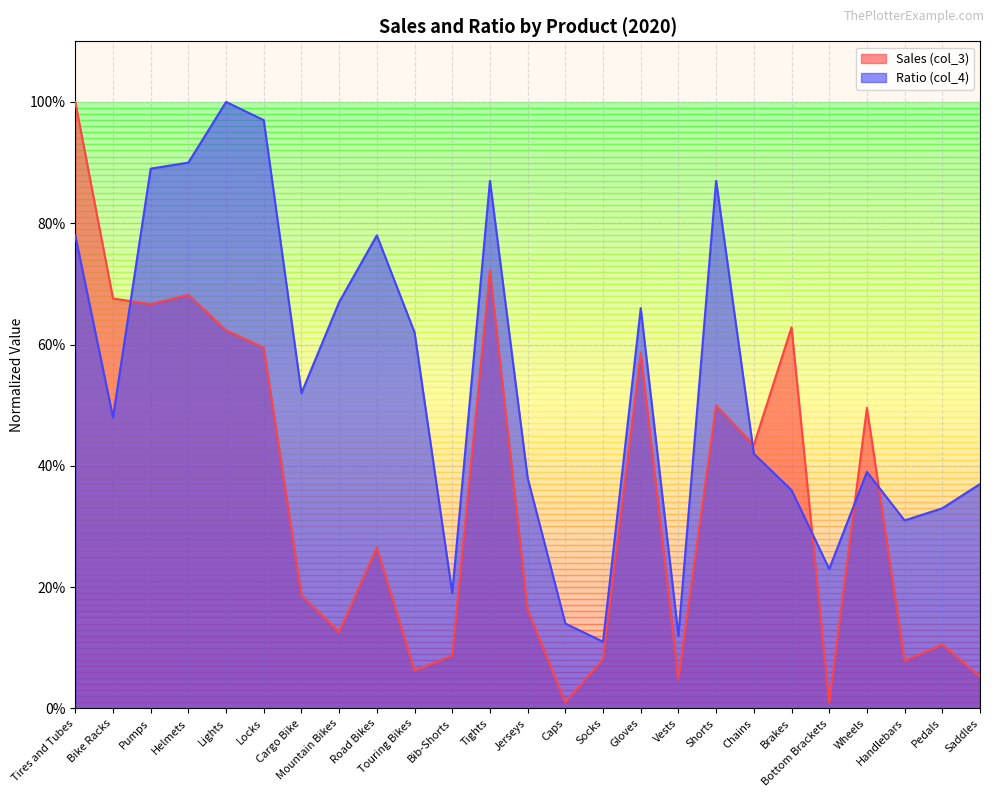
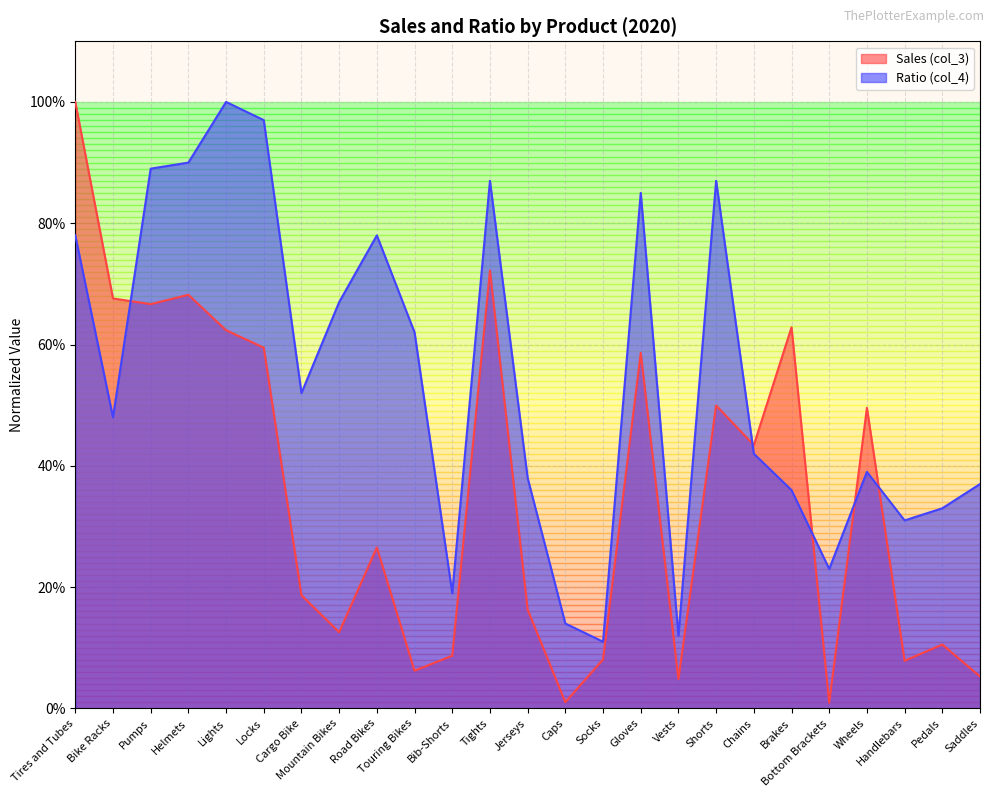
Ratio (col_4), Gloves: 66% -> 85%
